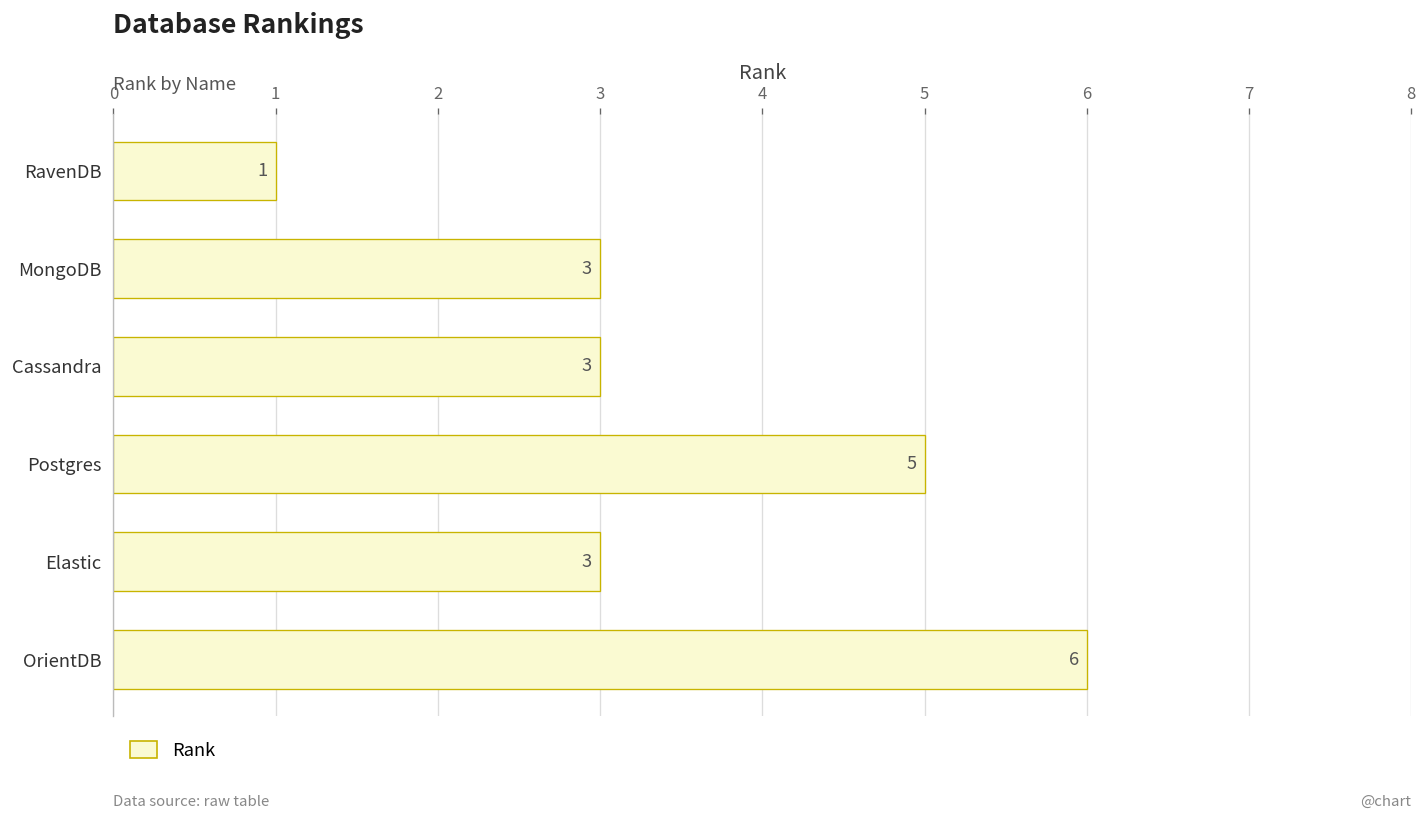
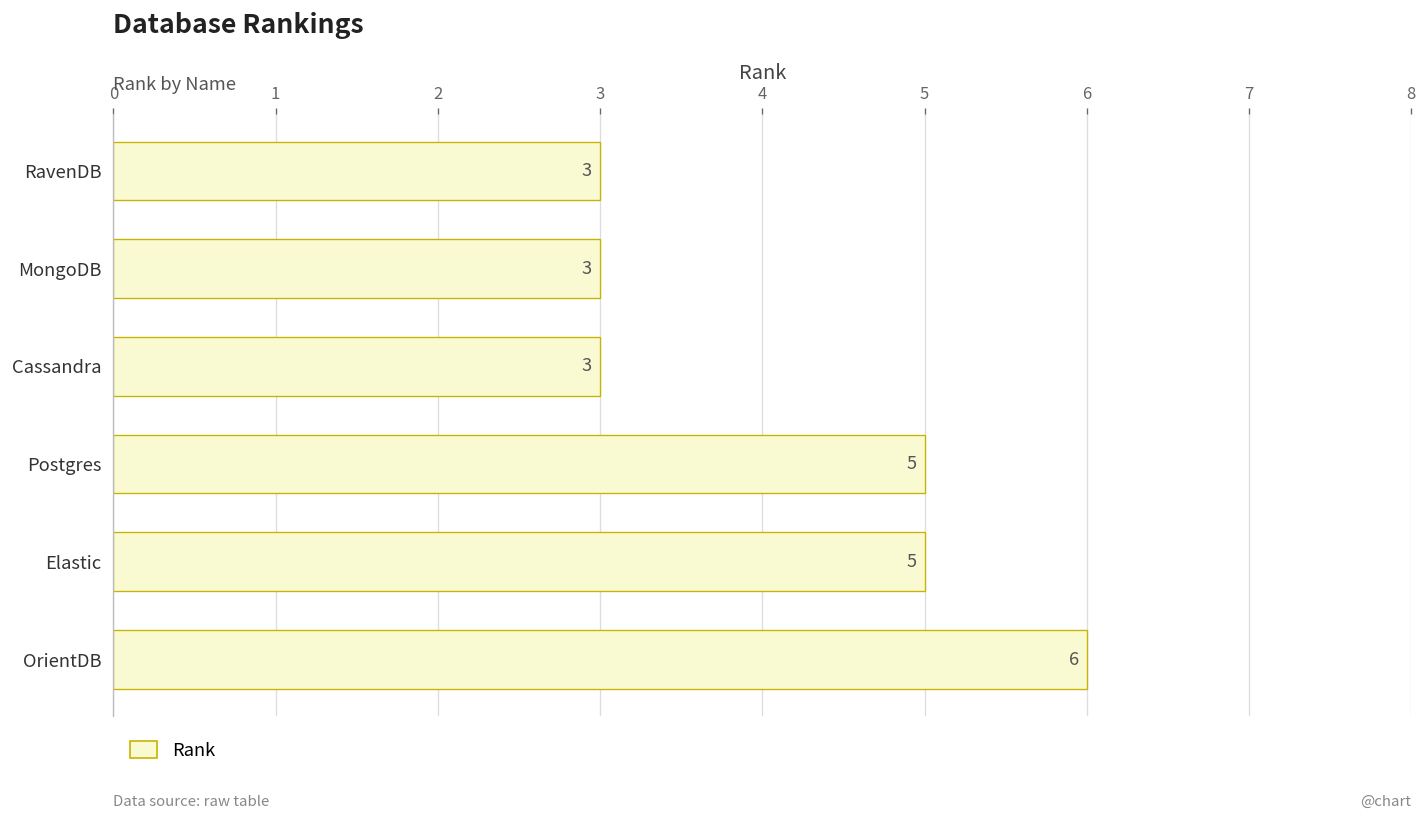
RavenDB: 1 -> 3
Elastic: 3 -> 5
